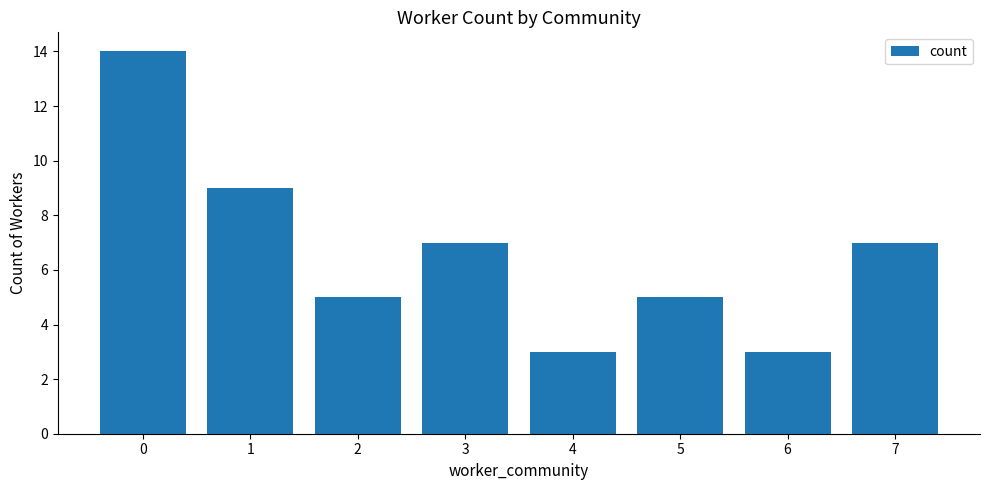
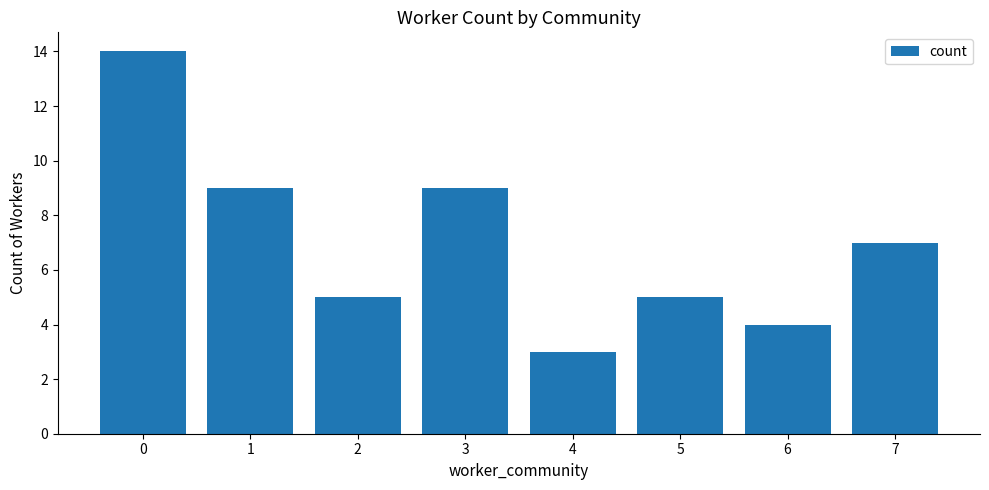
3: 7 -> 9
6: 3 -> 4
